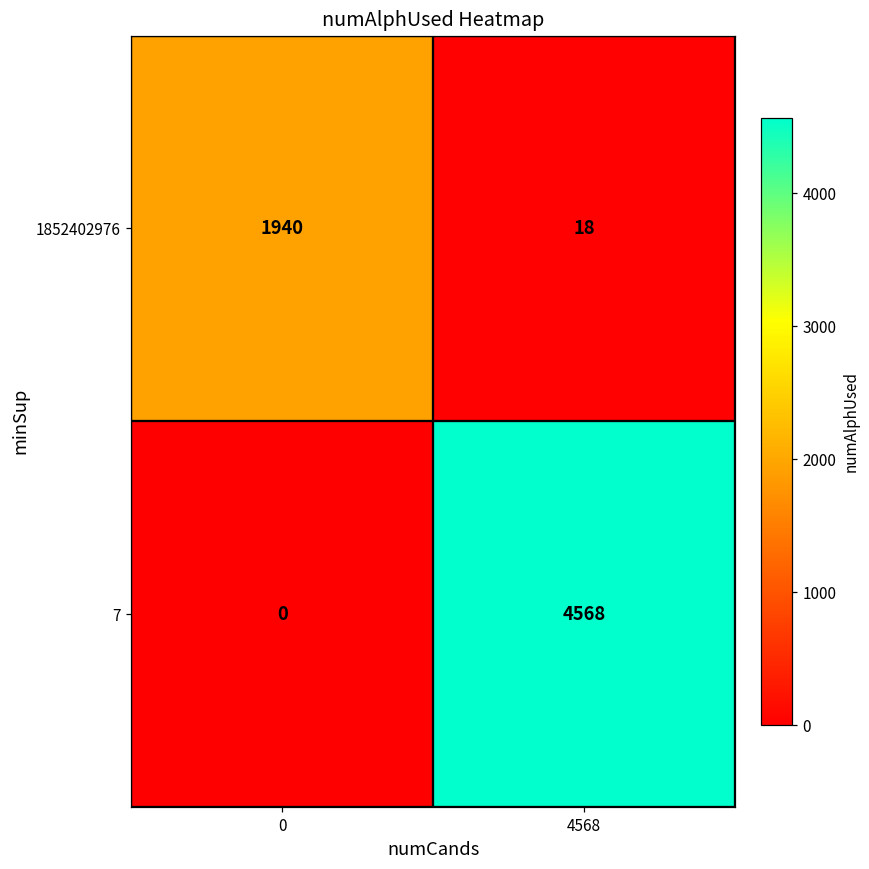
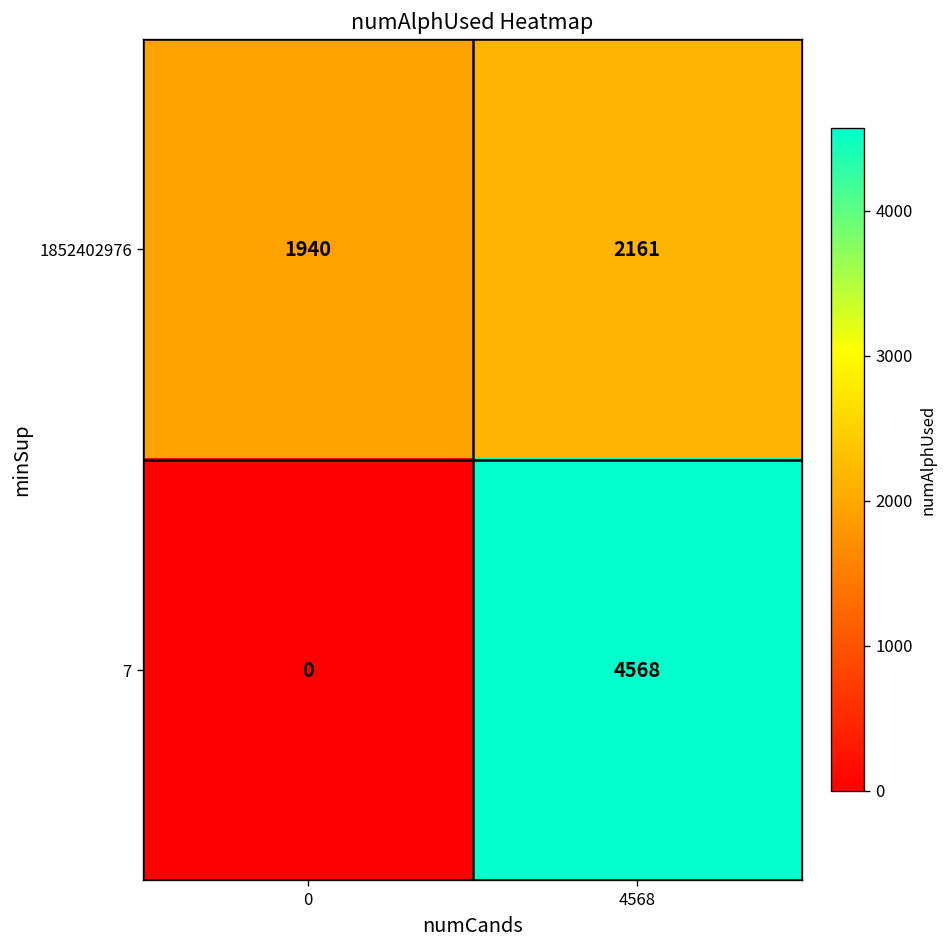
1852402976, 4568: 18 -> 2161
